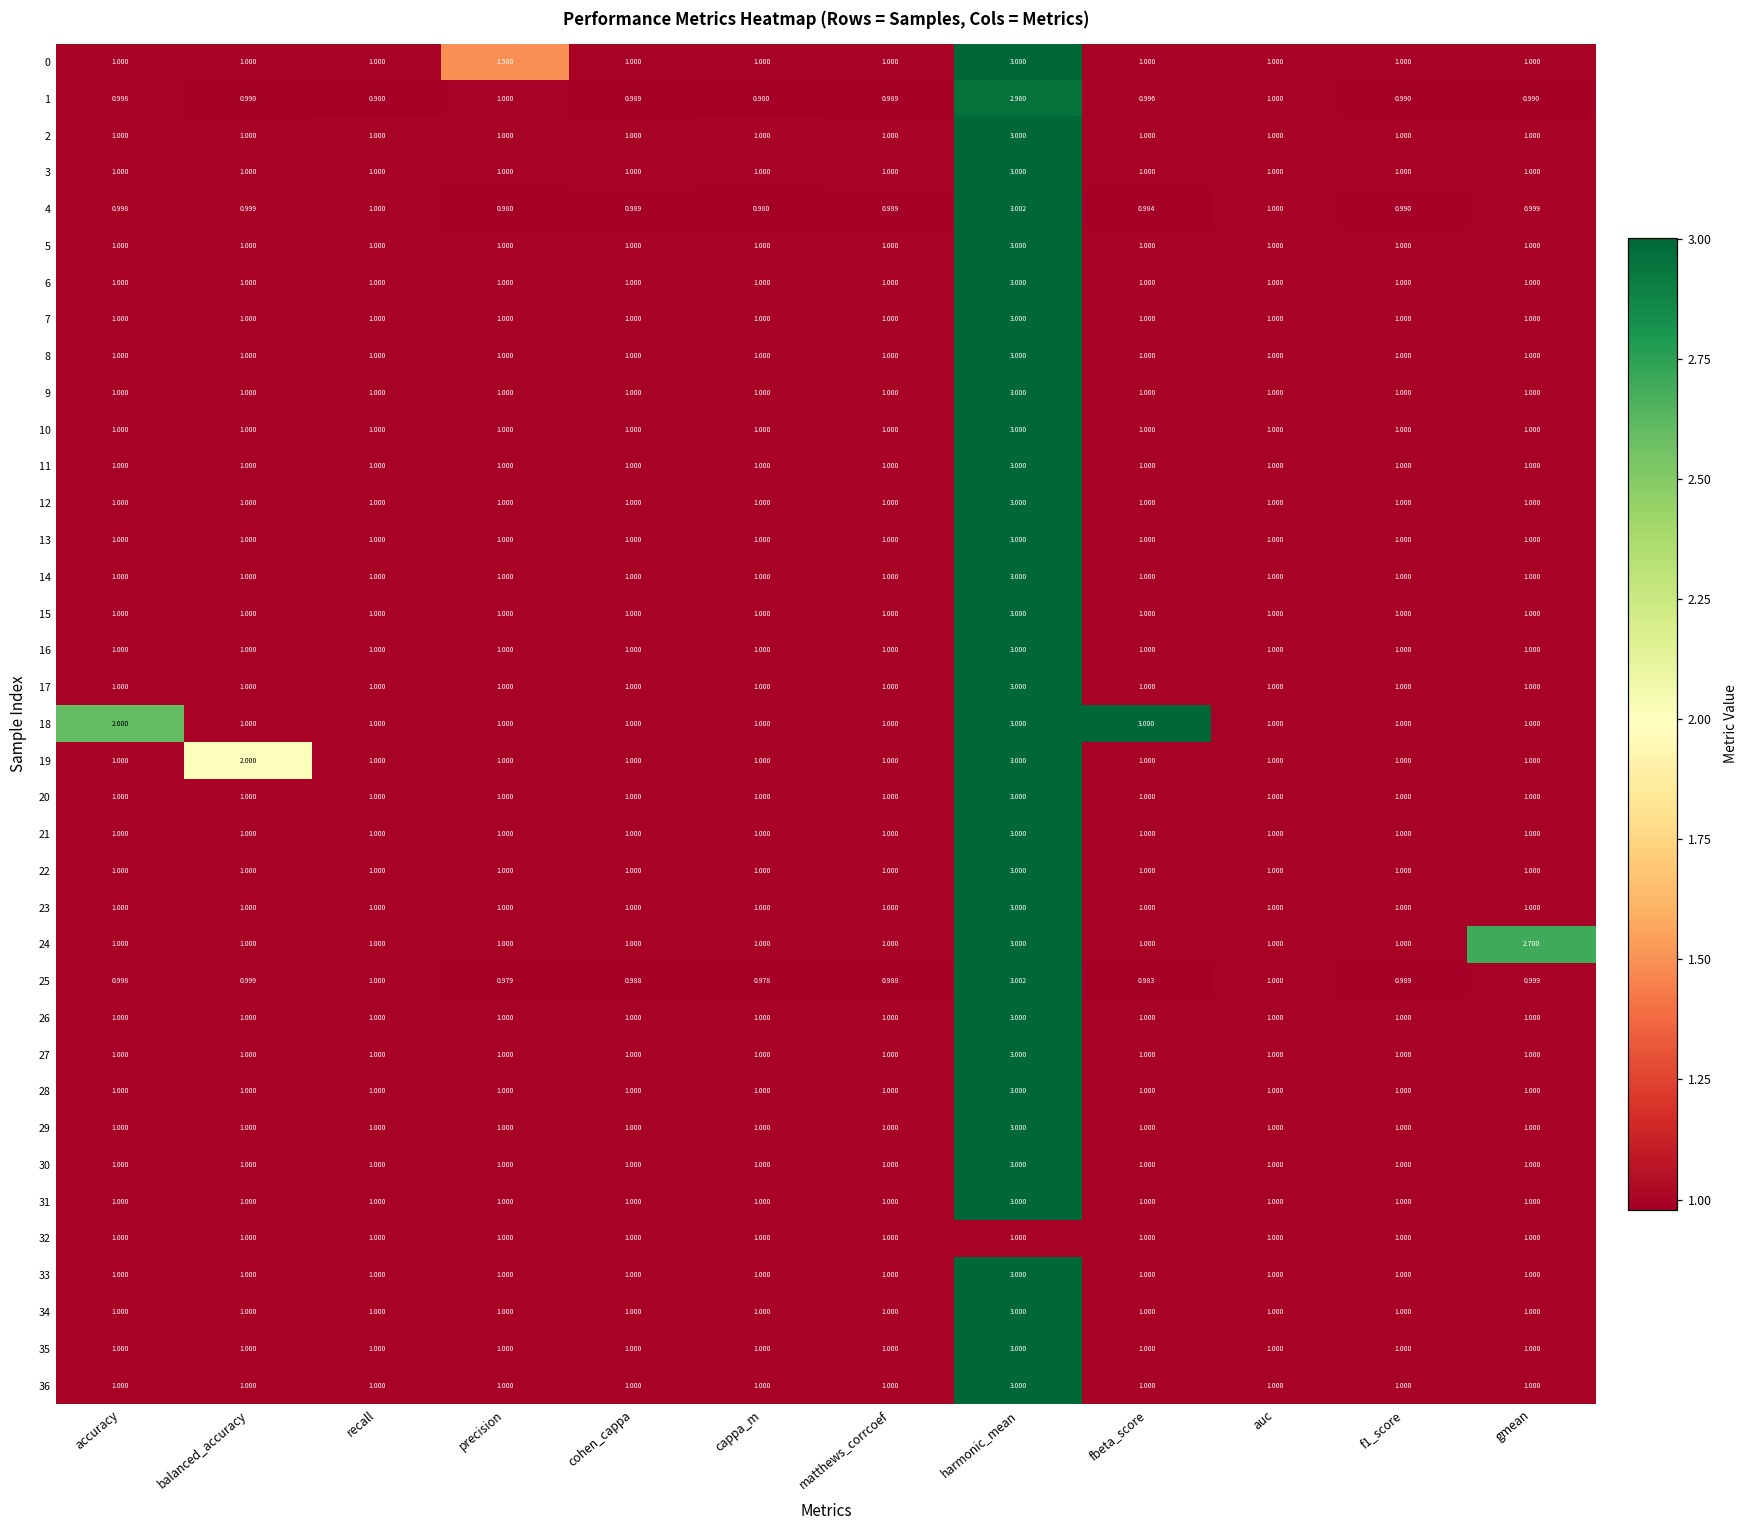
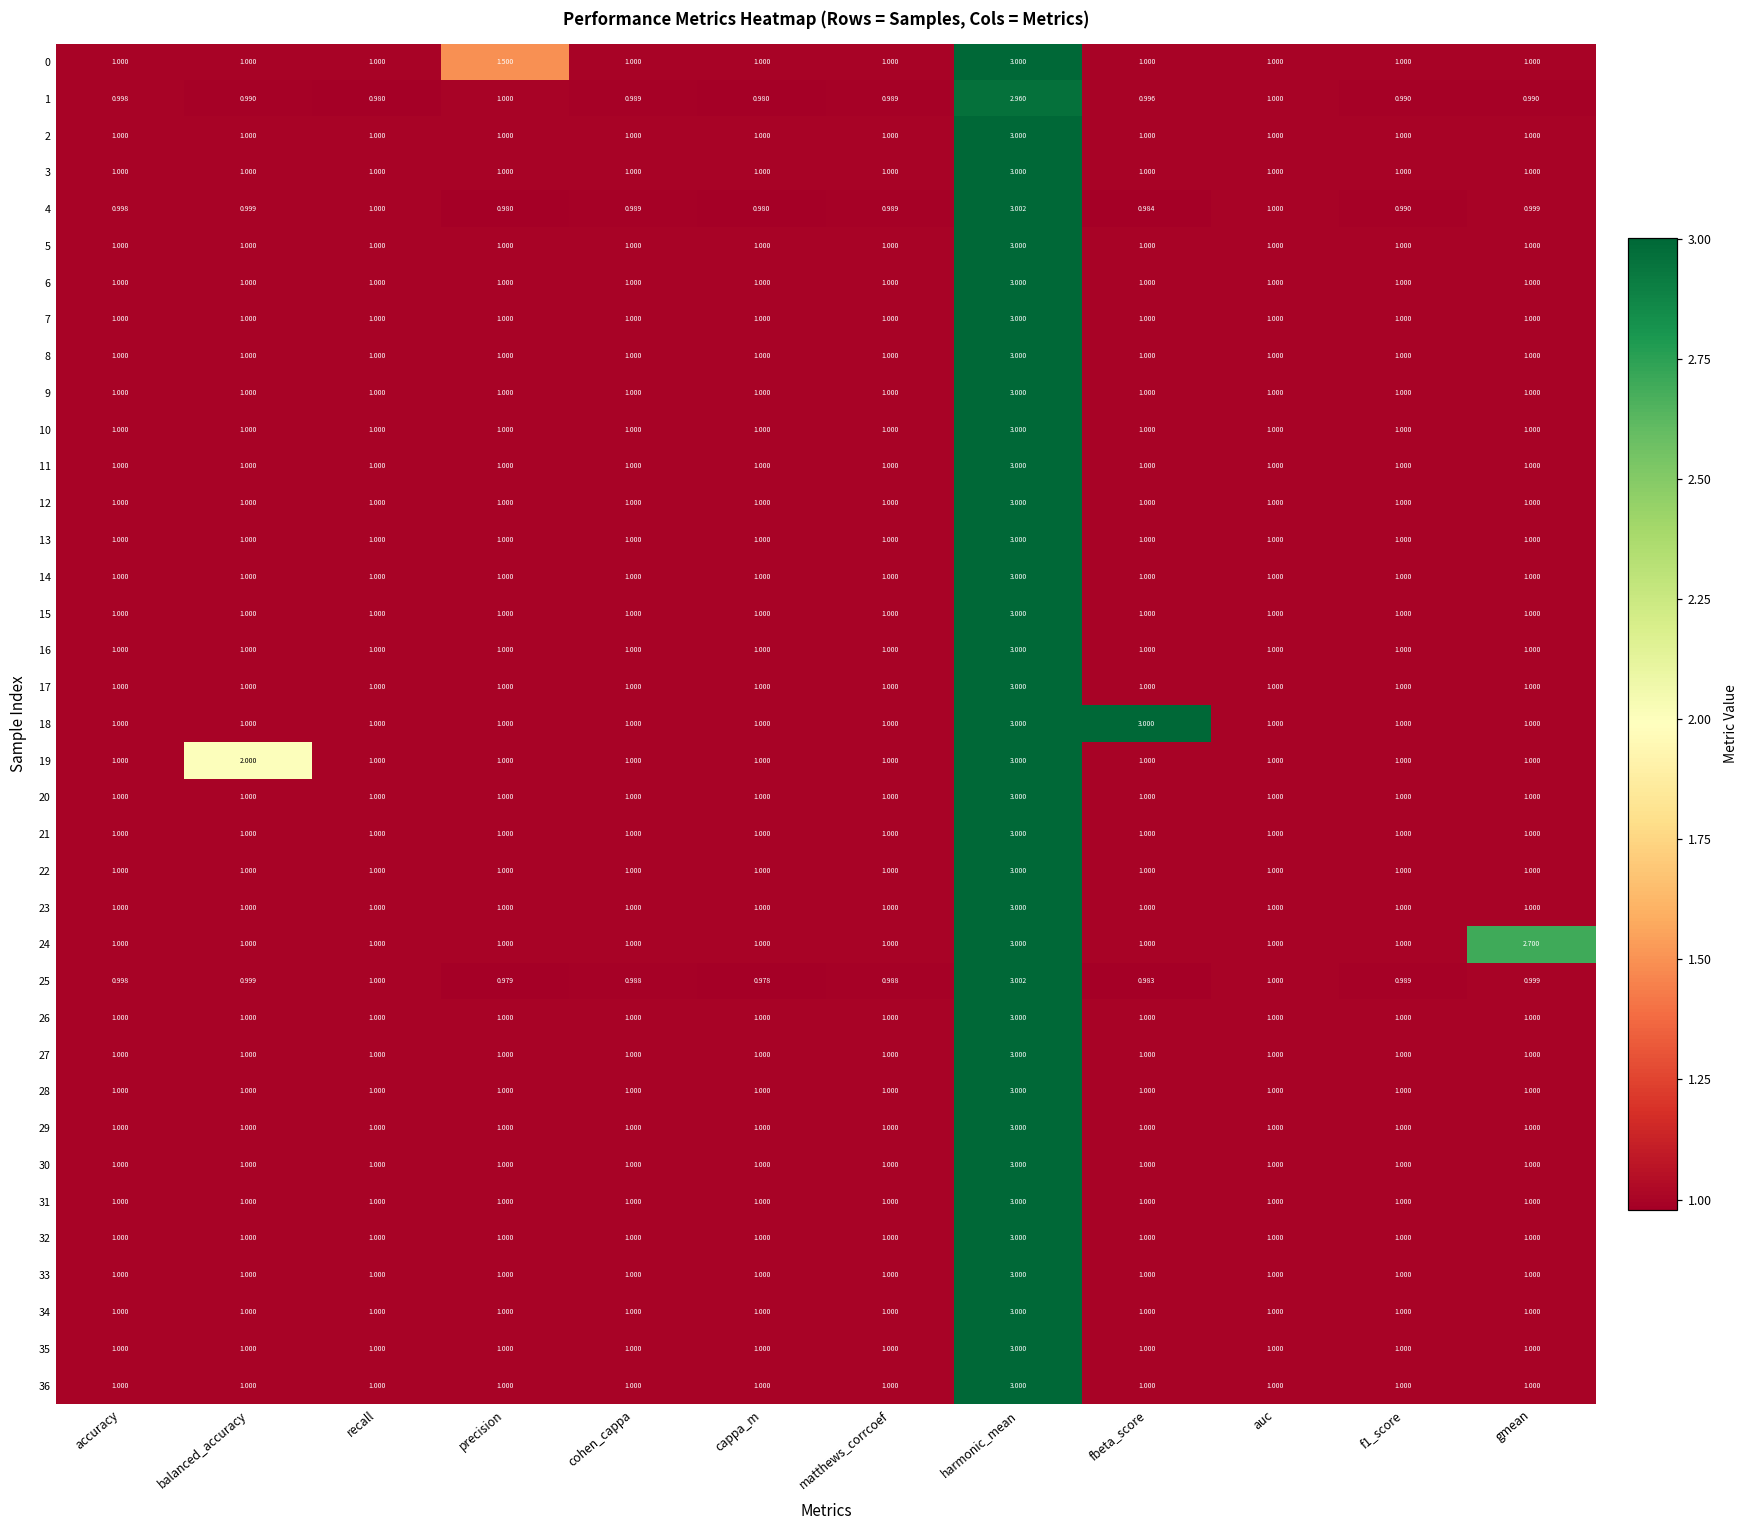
18, accuracy: 2.600 -> 1.000
32, harmonic_mean: 1.000 -> 3.000
